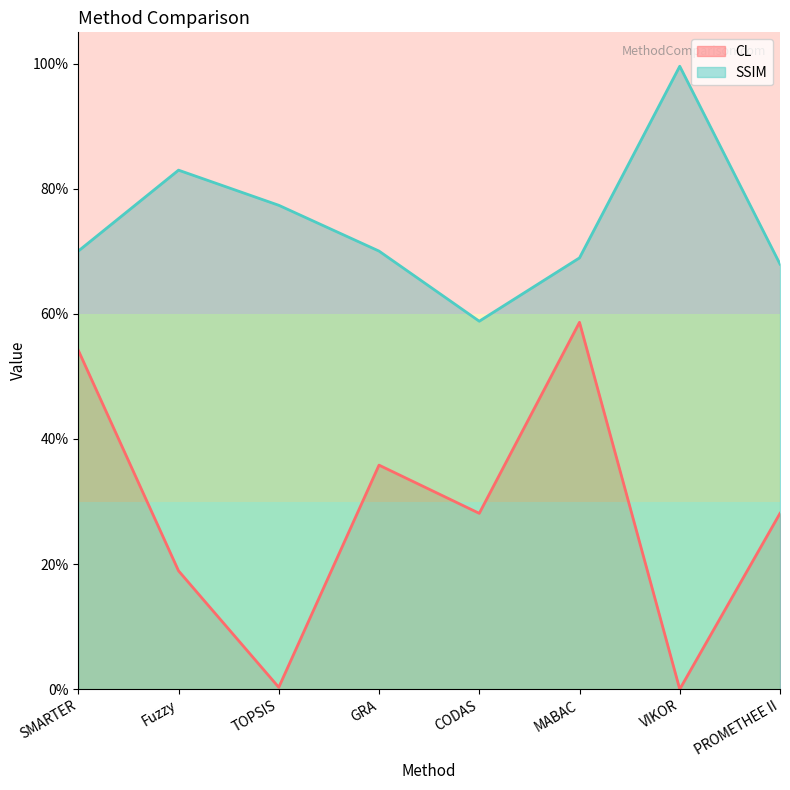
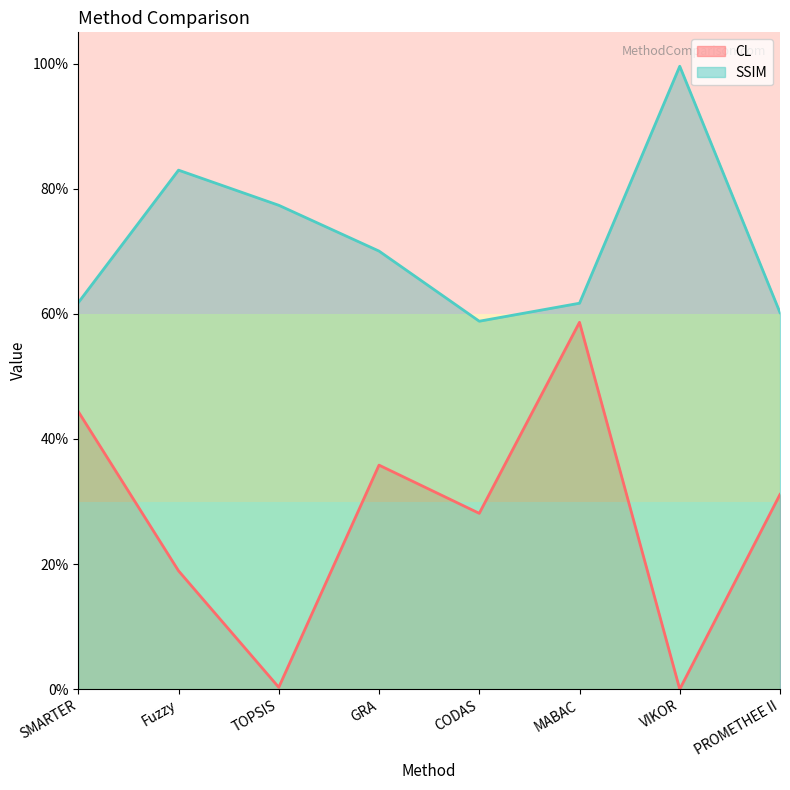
CL, SMARTER: 54% -> 44%
SSIM, SMARTER: 70% -> 62%
SSIM, MABAC: 69% -> 62%
CL, PROMETHEE II: 28% -> 31%
SSIM, PROMETHEE II: 68% -> 60%
